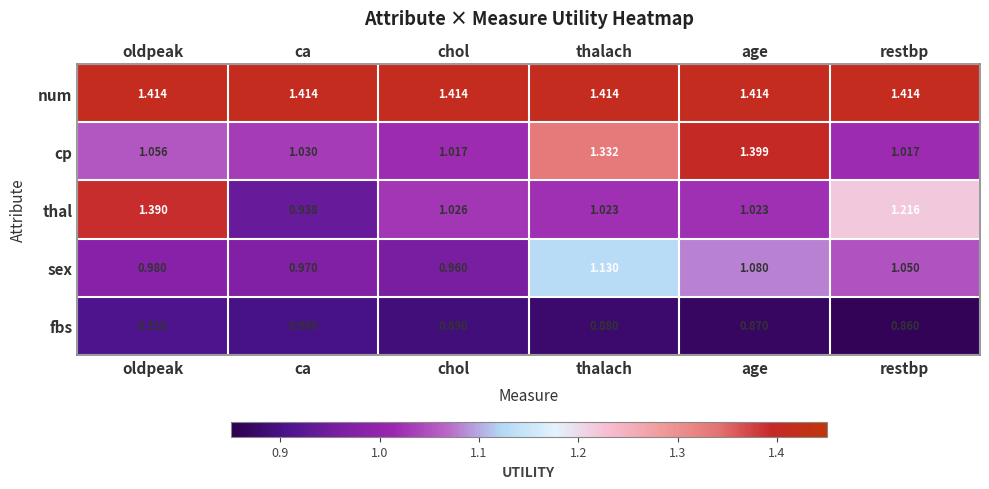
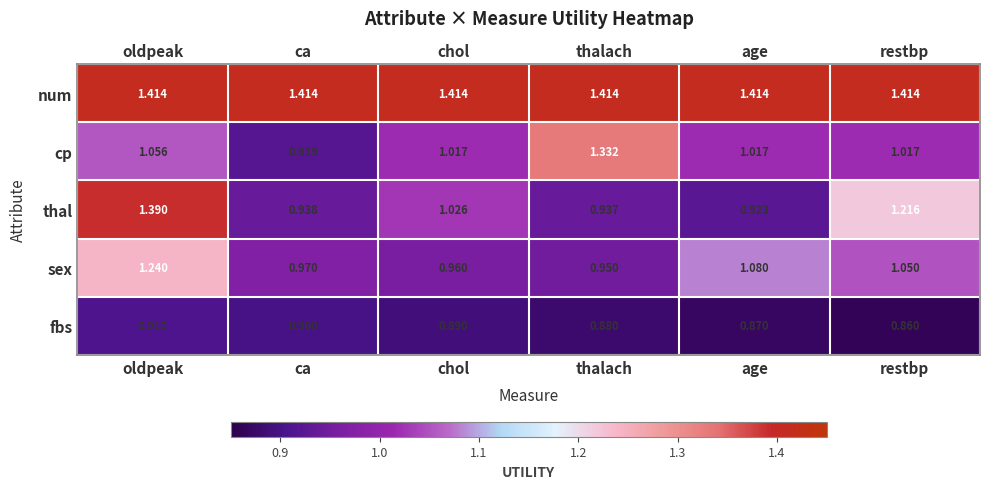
cp, ca: 1.030 -> 0.919
cp, age: 1.399 -> 1.017
thal, thalach: 1.023 -> 0.937
thal, age: 1.023 -> 0.923
sex, oldpeak: 0.980 -> 1.240
sex, thalach: 1.130 -> 0.950
